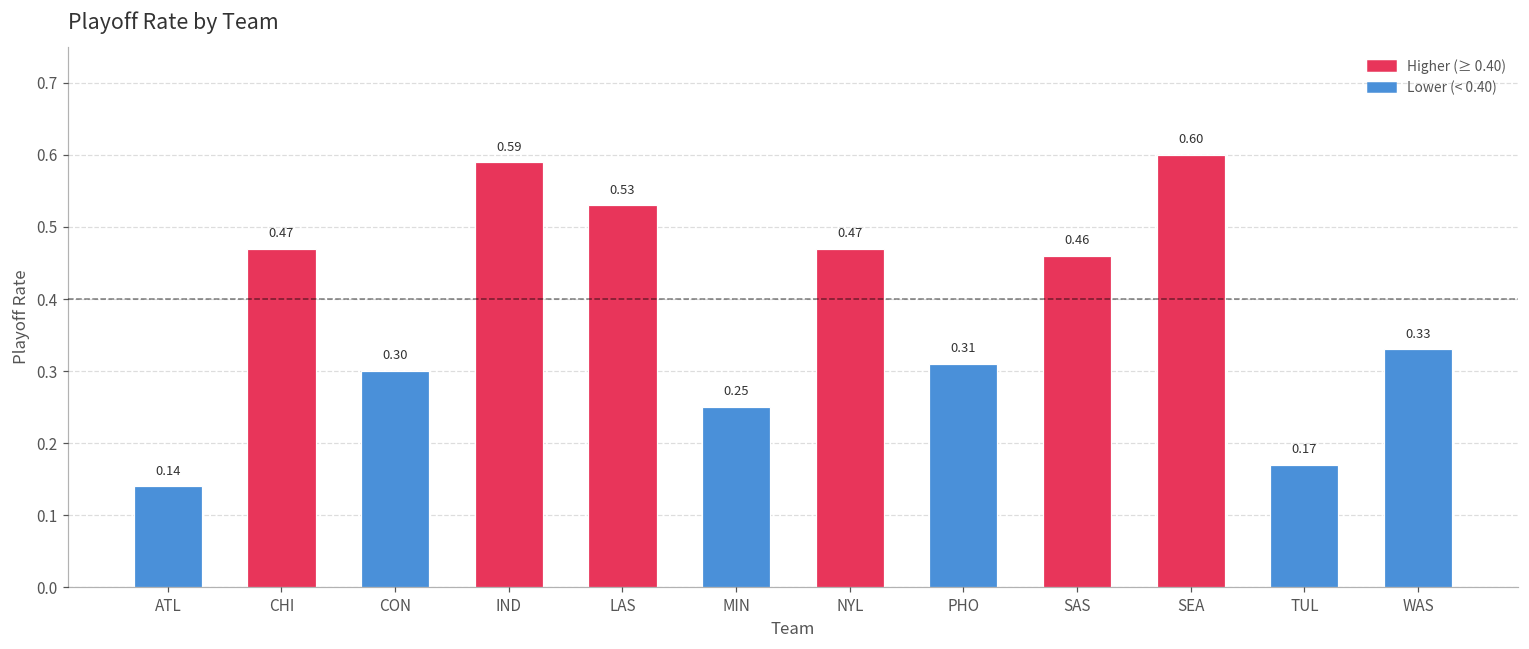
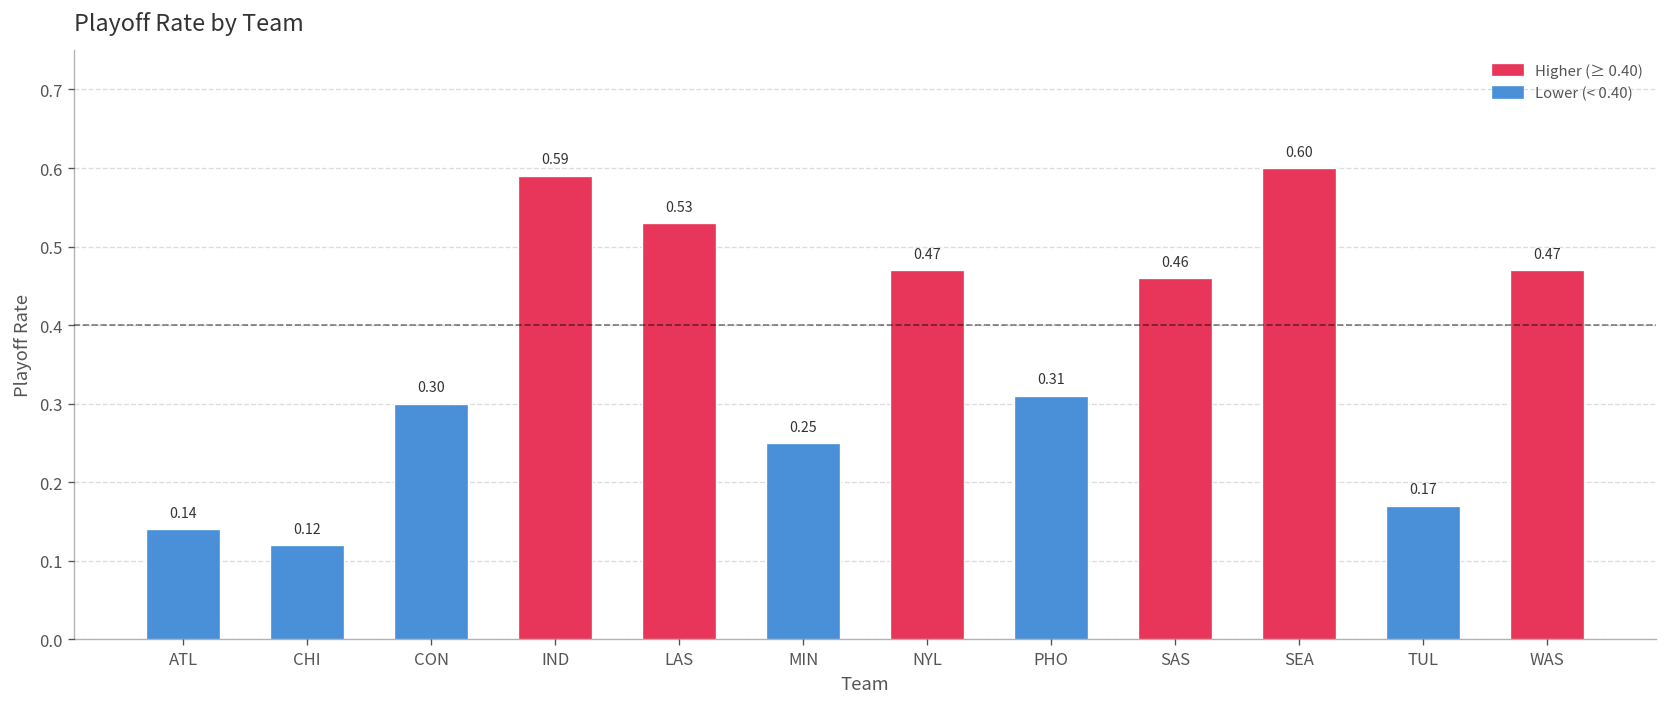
CHI: 0.47 -> 0.12
WAS: 0.33 -> 0.47
